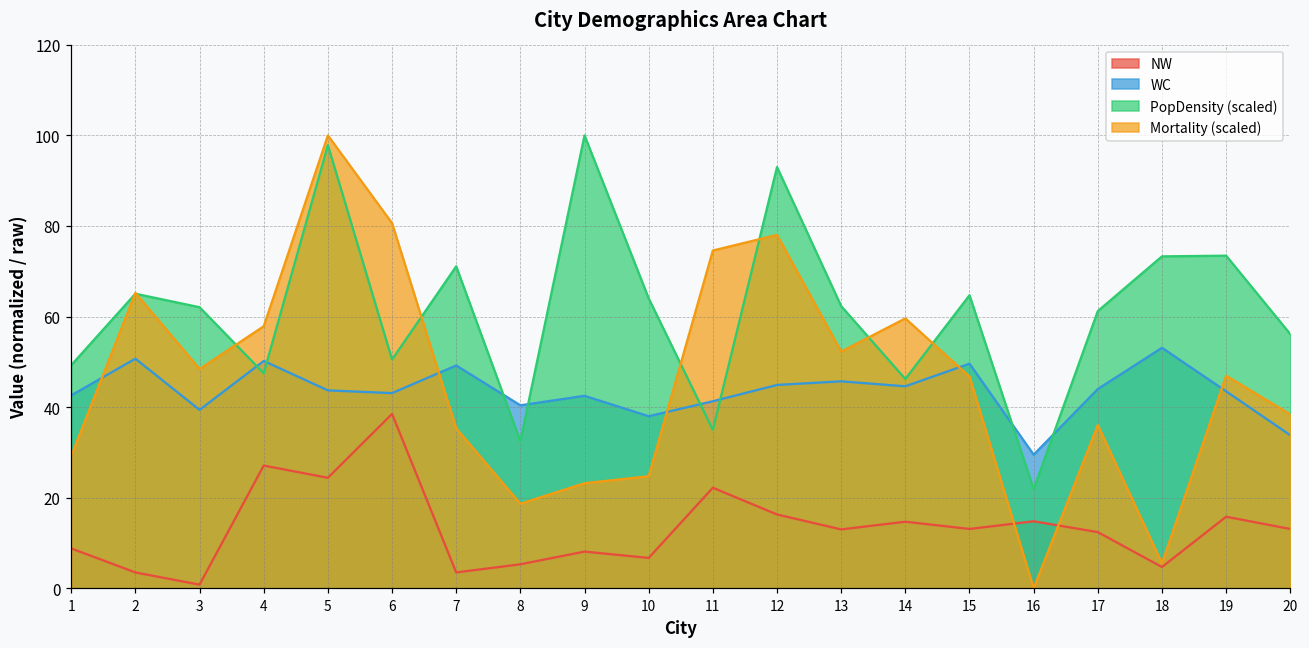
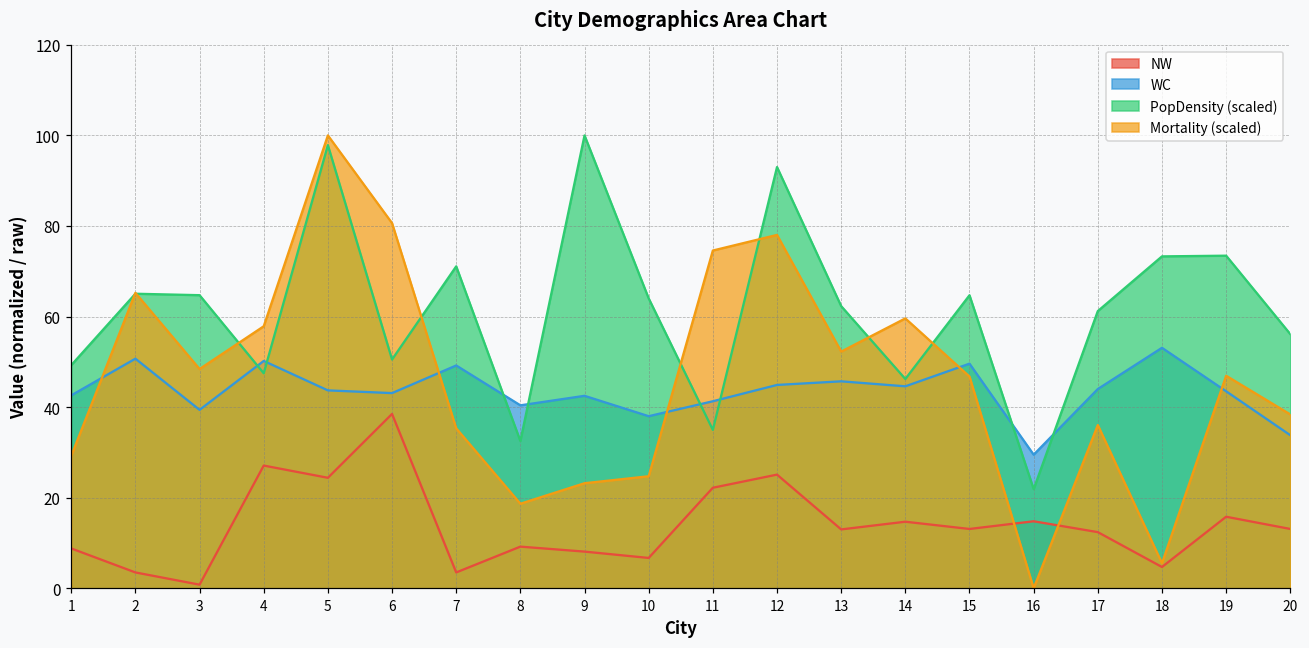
PopDensity (scaled), 3: 62 -> 65
NW, 8: 5 -> 9
NW, 12: 16 -> 25
